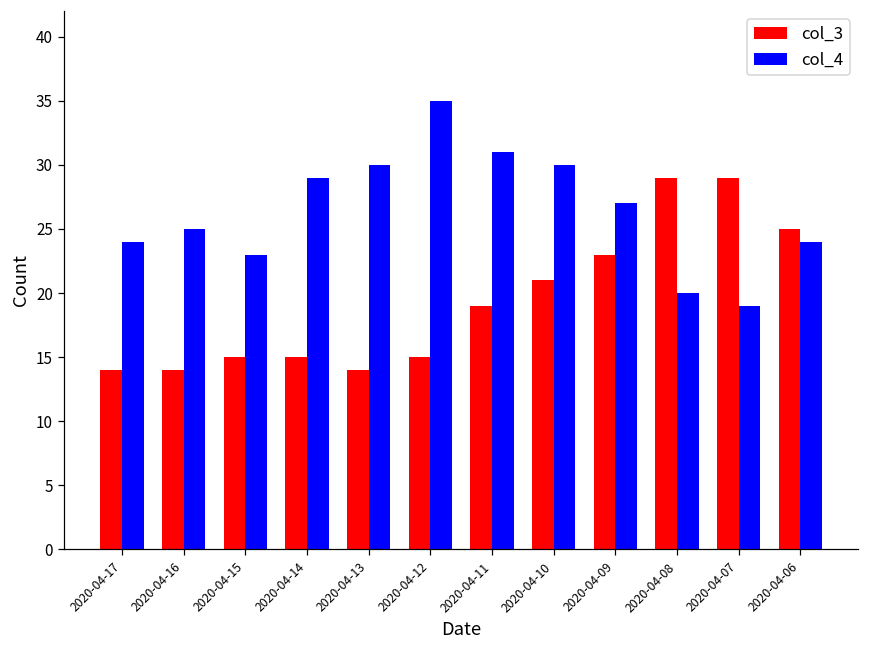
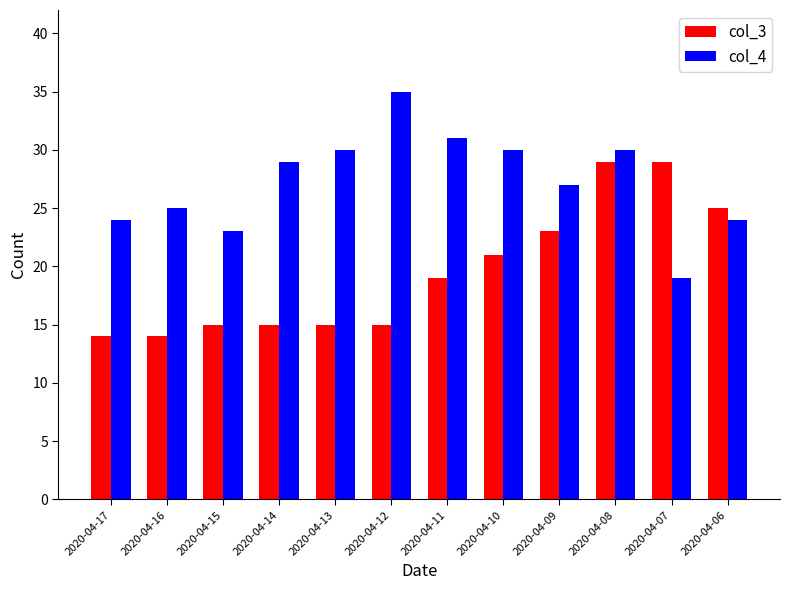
col_3, 2020-04-13: 14 -> 15
col_4, 2020-04-08: 20 -> 30
